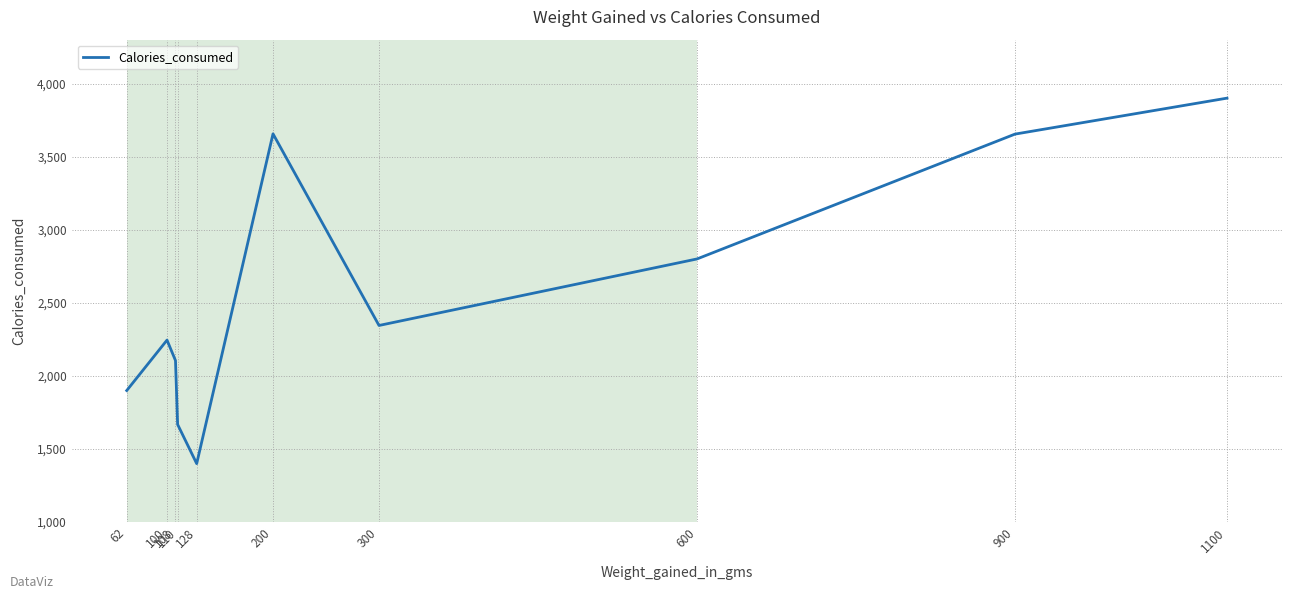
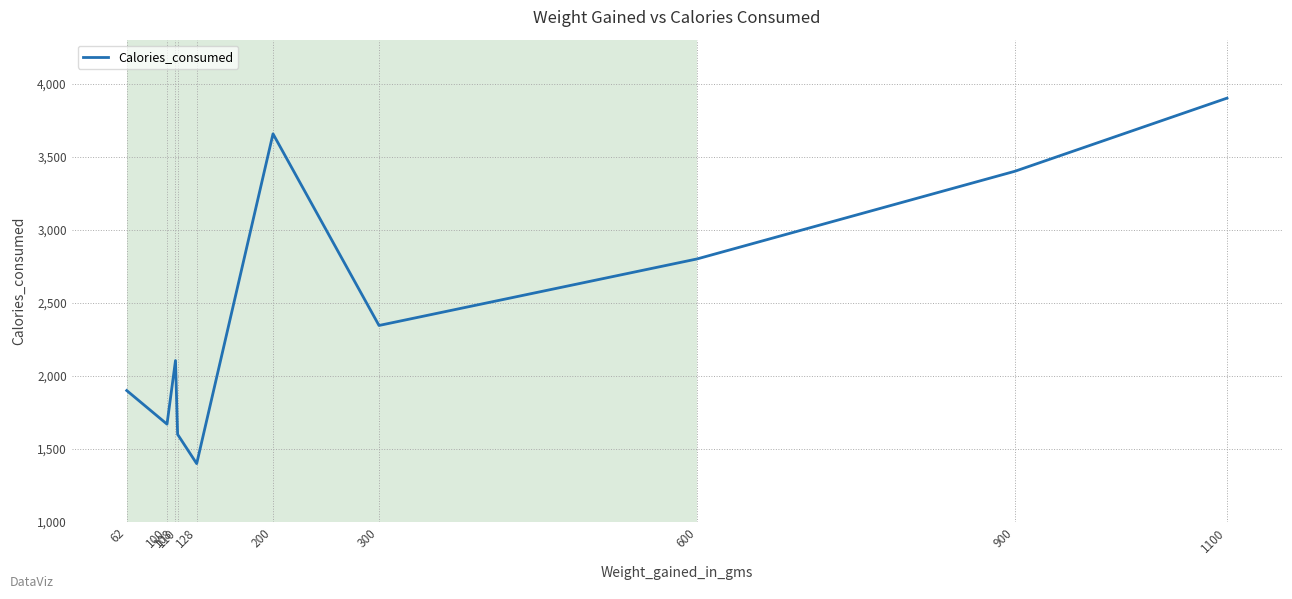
100: 2,250 -> 1,670
110: 1,670 -> 1,600
900: 3,650 -> 3,400
